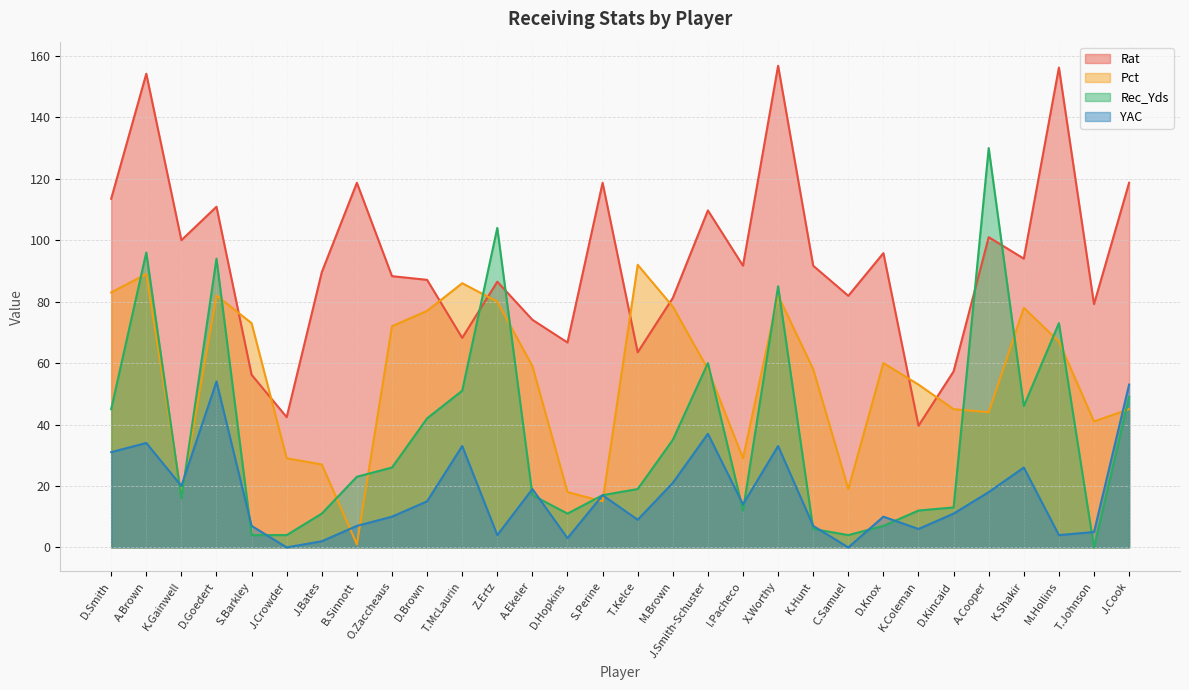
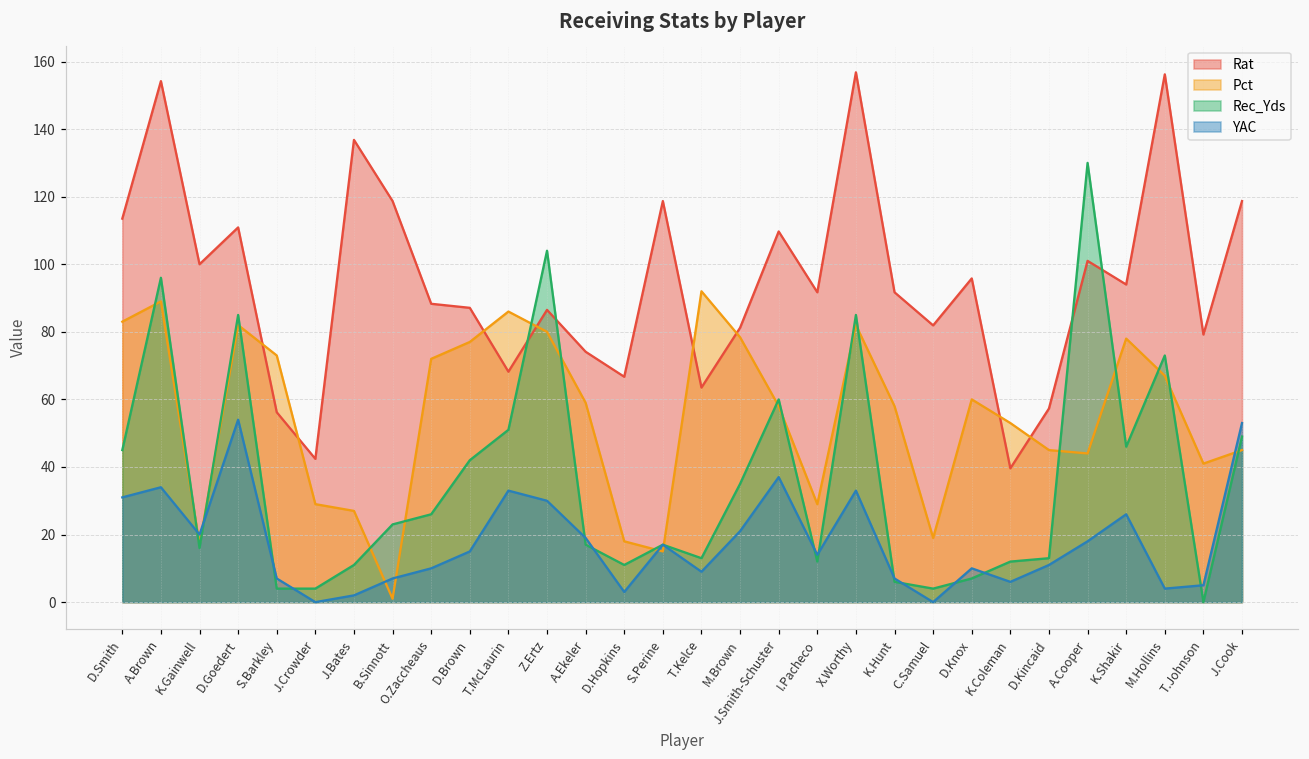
Rec_Yds, D.Goedert: 94 -> 85
Rat, J.Bates: 90 -> 137
YAC, Z.Ertz: 4 -> 30
Rec_Yds, T.Kelce: 19 -> 13
